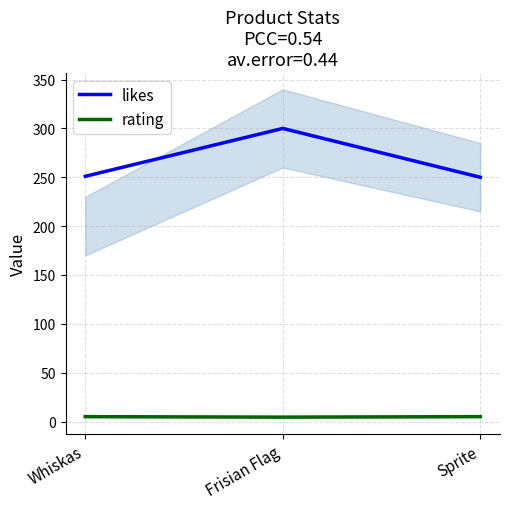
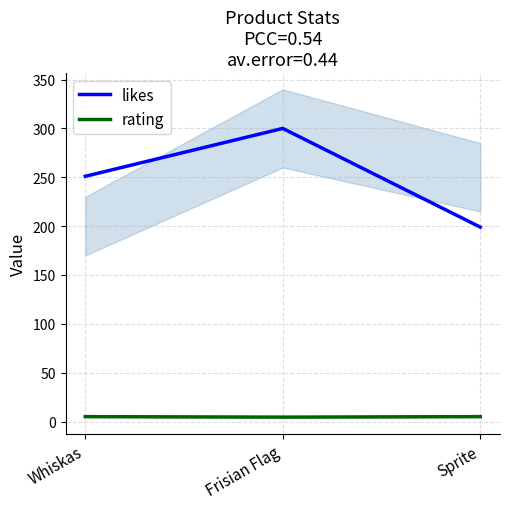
likes, Sprite: 250 -> 200
